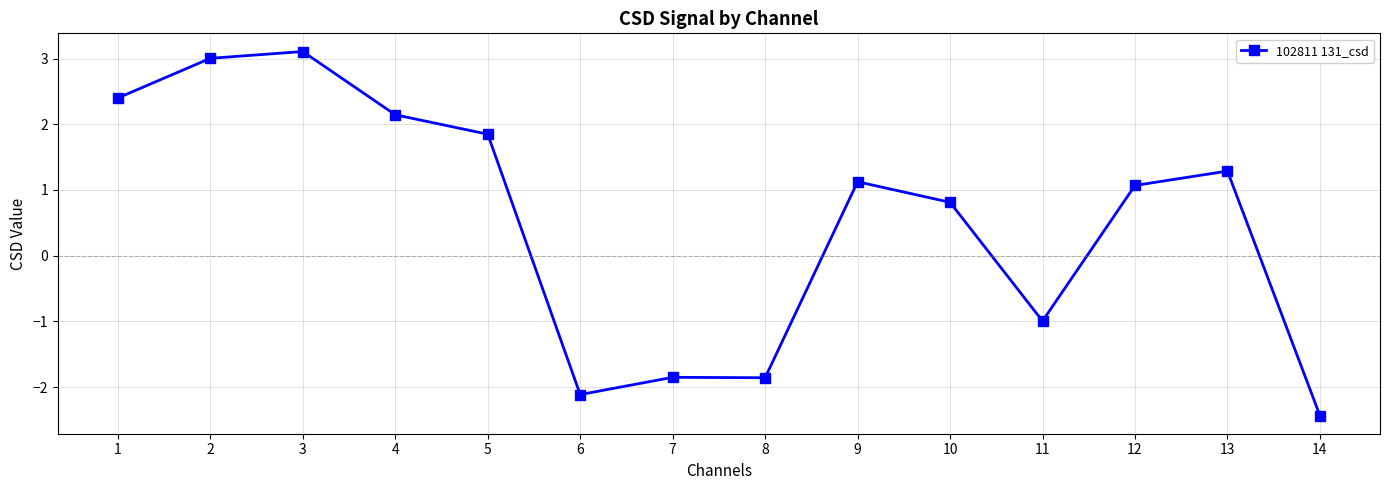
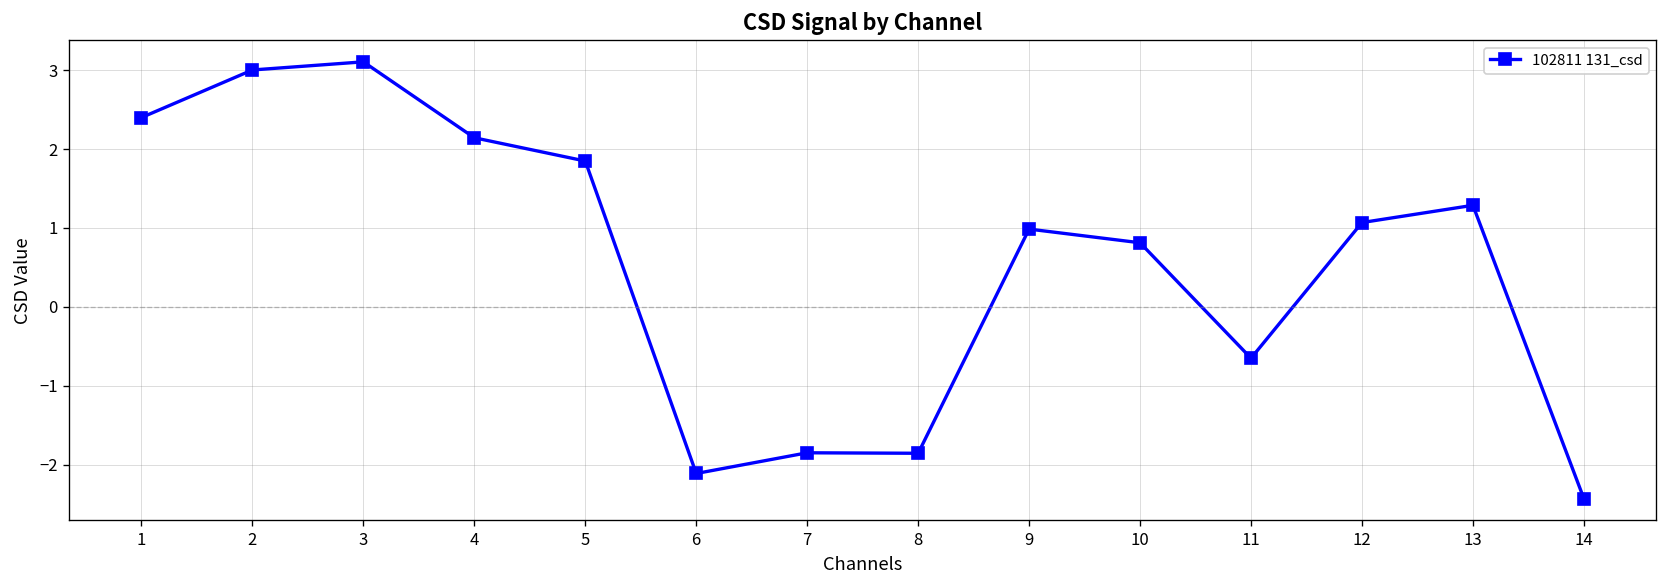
9: 1.1 -> 1.0
11: -1.0 -> -0.7
